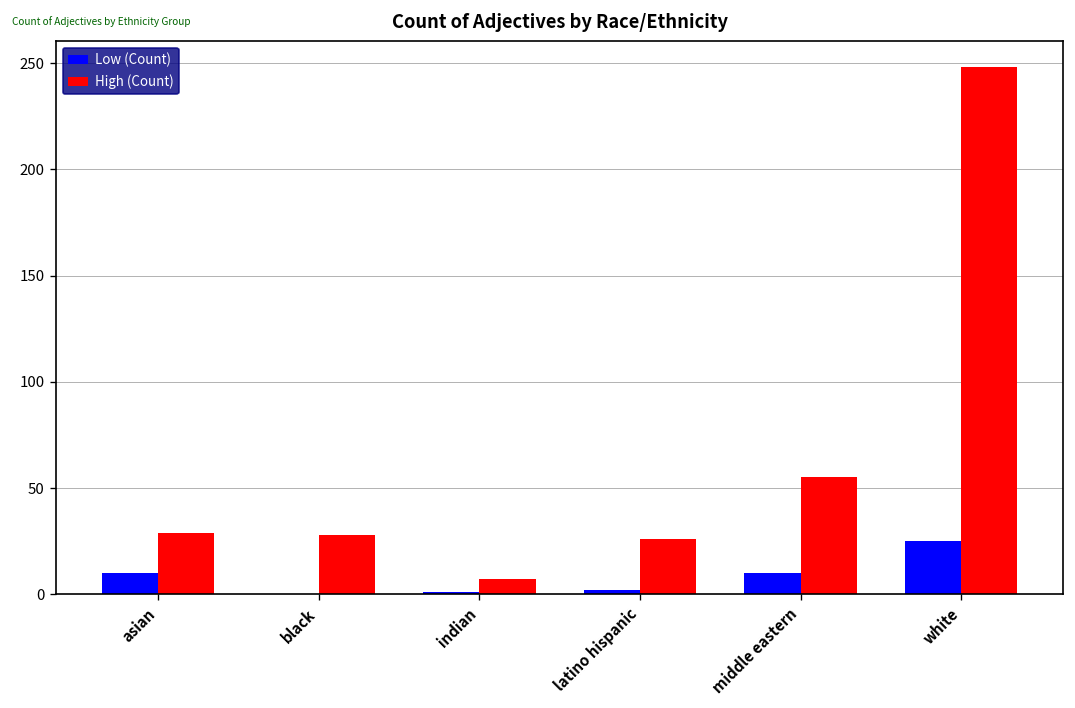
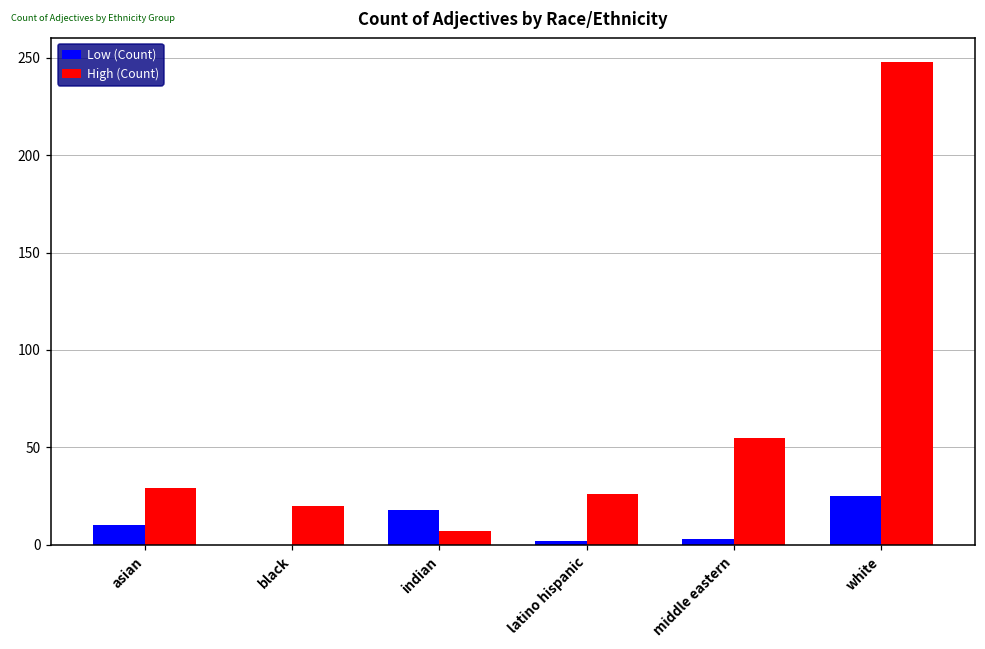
High (Count), black: 28 -> 20
Low (Count), indian: 1 -> 18
Low (Count), middle eastern: 10 -> 3
